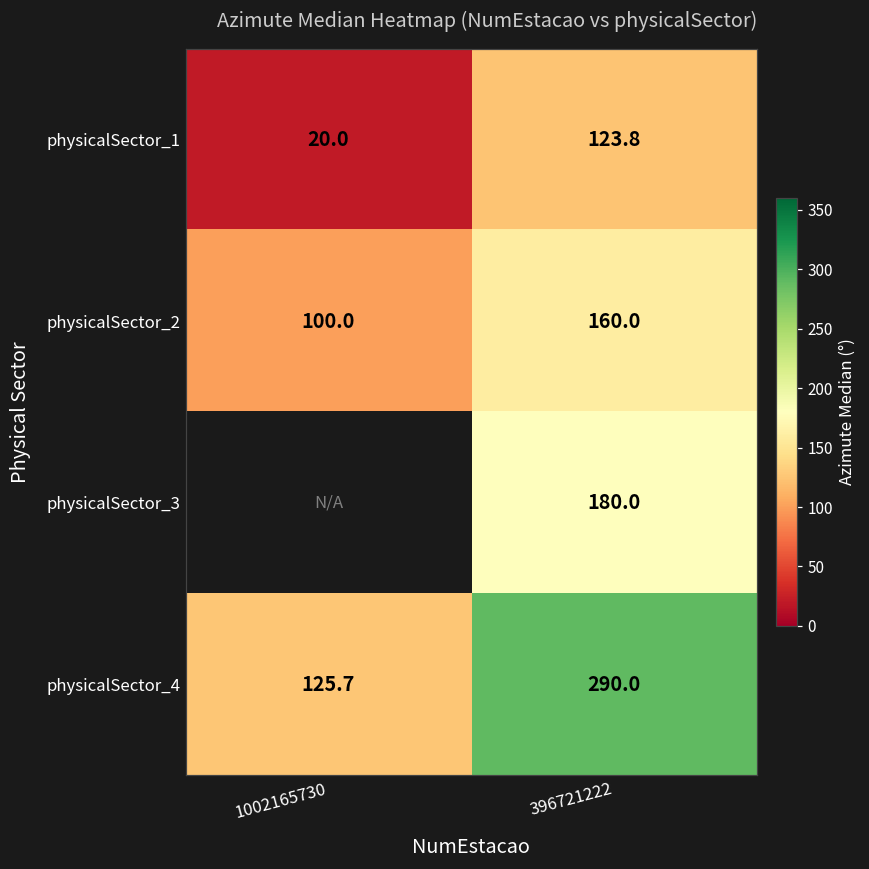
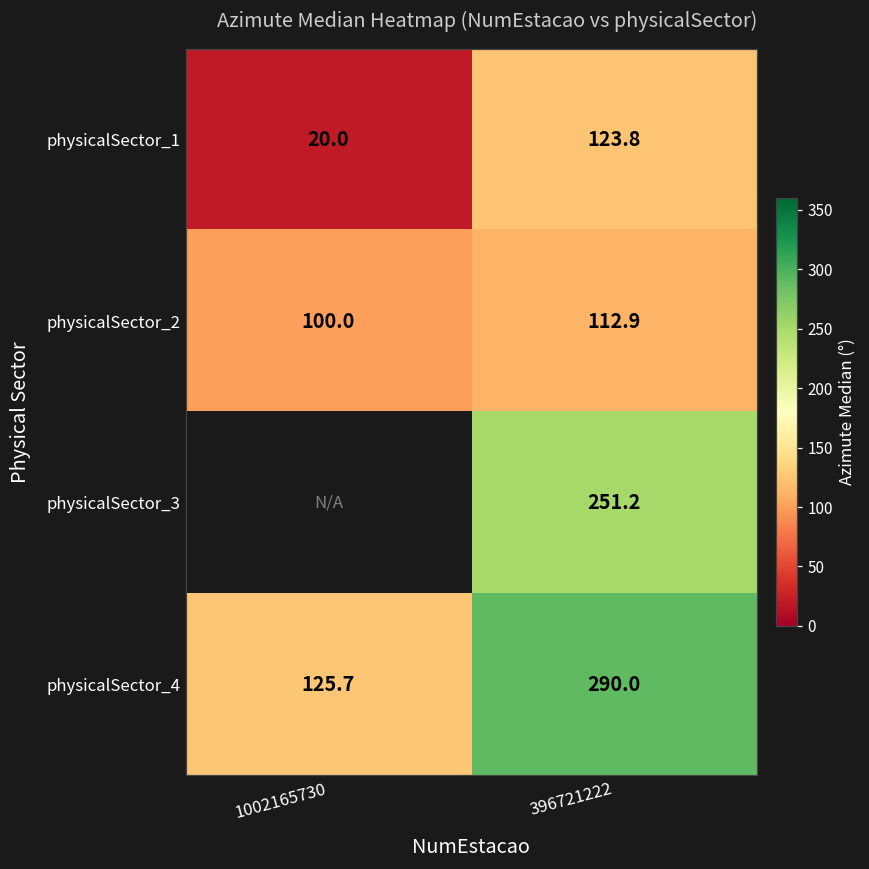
physicalSector_2, 396721222: 160.0 -> 112.9
physicalSector_3, 396721222: 180.0 -> 251.2
